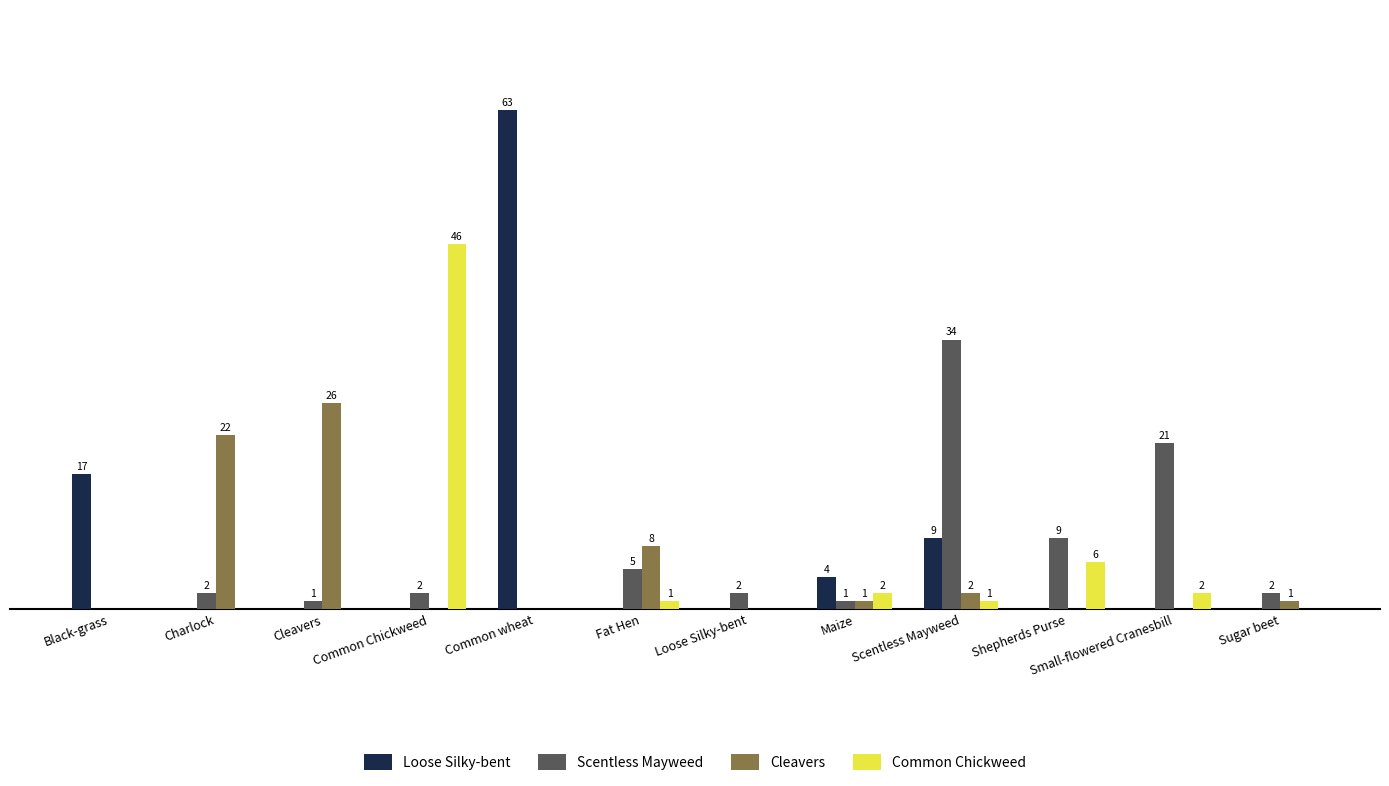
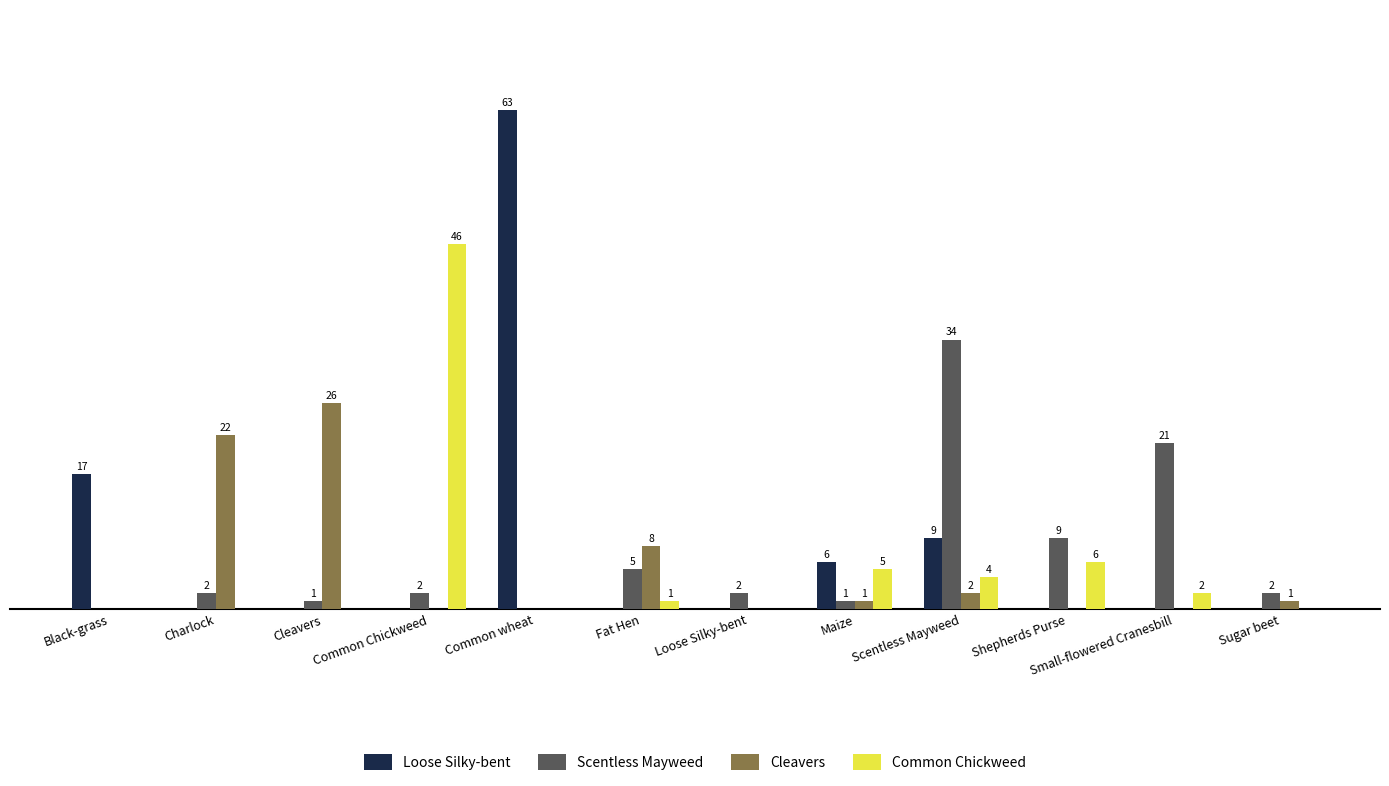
Loose Silky-bent, Maize: 4 -> 6
Common Chickweed, Maize: 2 -> 5
Common Chickweed, Scentless Mayweed: 1 -> 4
